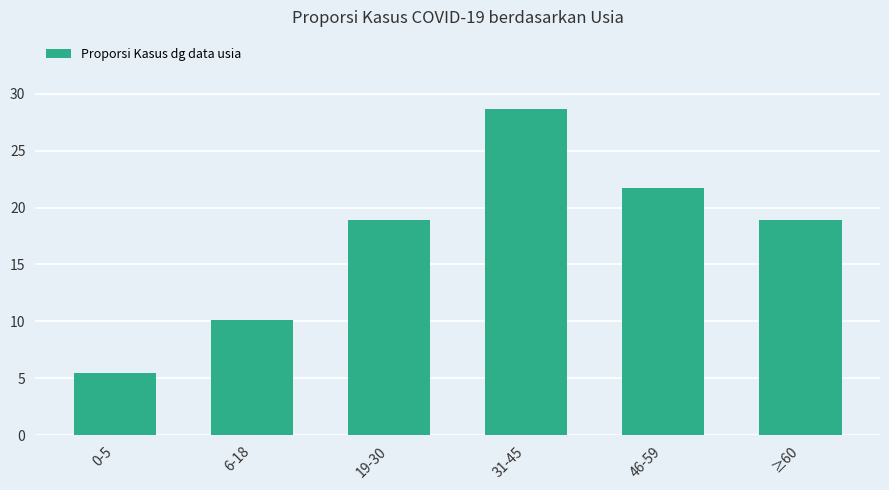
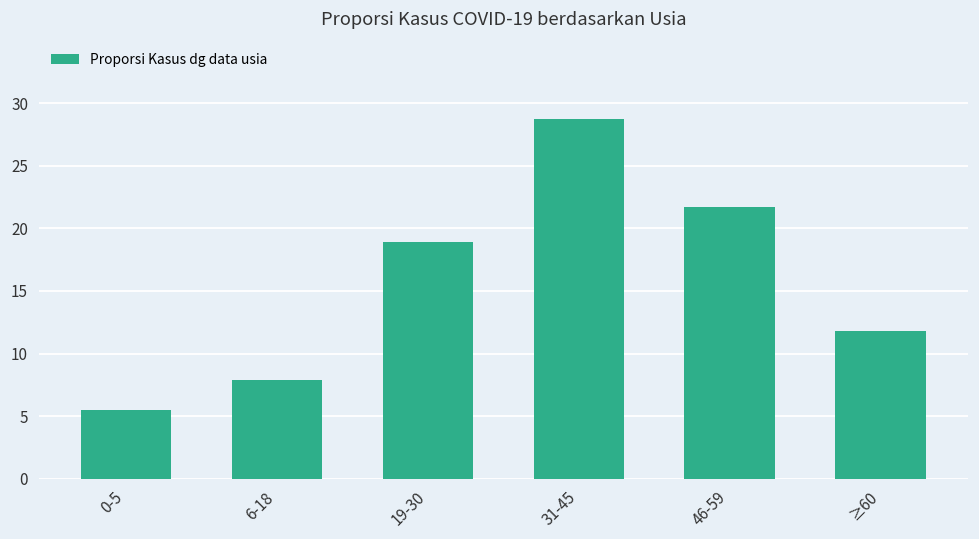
6-18: 10.1 -> 7.9
≥60: 18.9 -> 11.8
